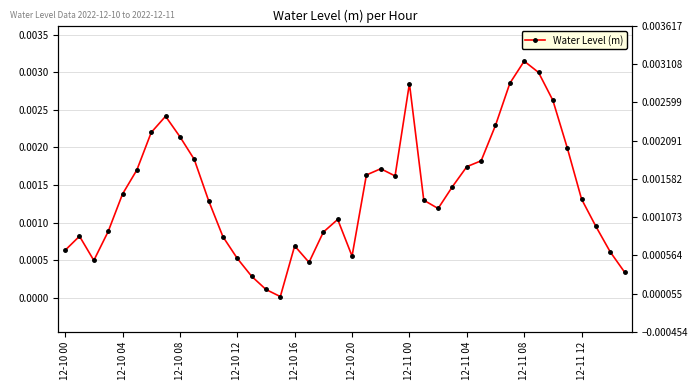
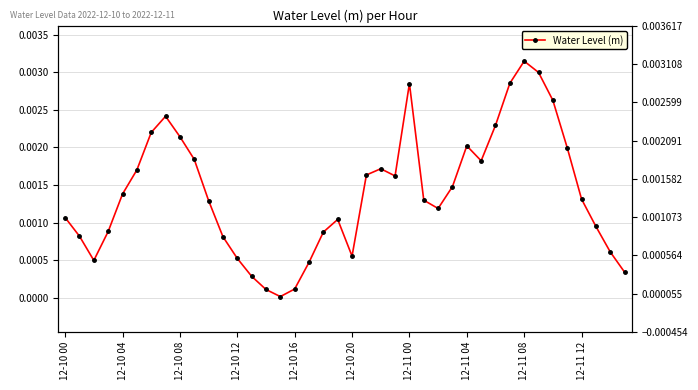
12-10 00: 0.0006 -> 0.0011
12-10 16: 0.0007 -> 0.0001
12-11 04: 0.0017 -> 0.0020
